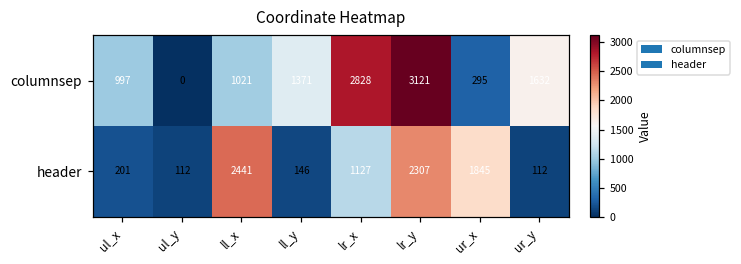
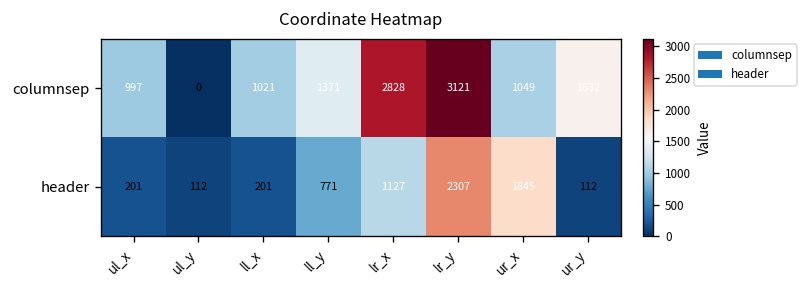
columnsep, ur_x: 295 -> 1049
header, ll_x: 2441 -> 201
header, ll_y: 146 -> 771
